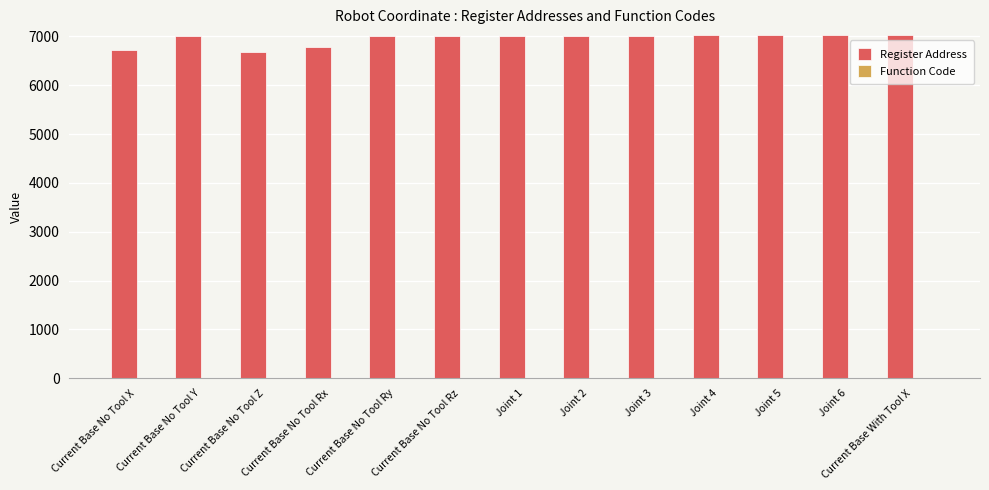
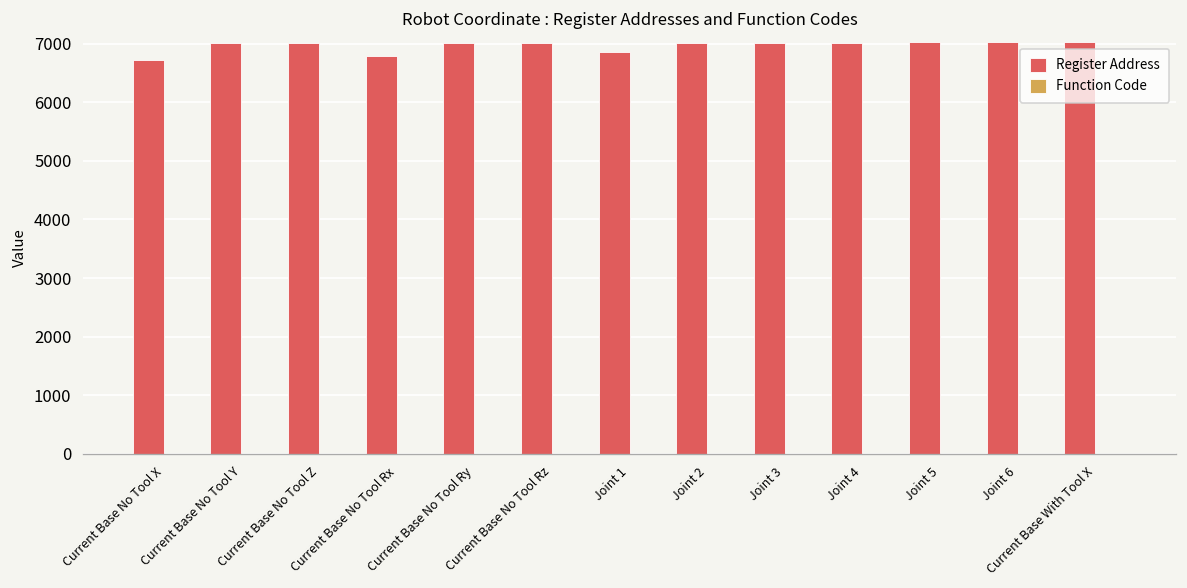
Register Address, Current Base No Tool Z: 6700 -> 7000
Register Address, Joint 1: 7000 -> 6800
